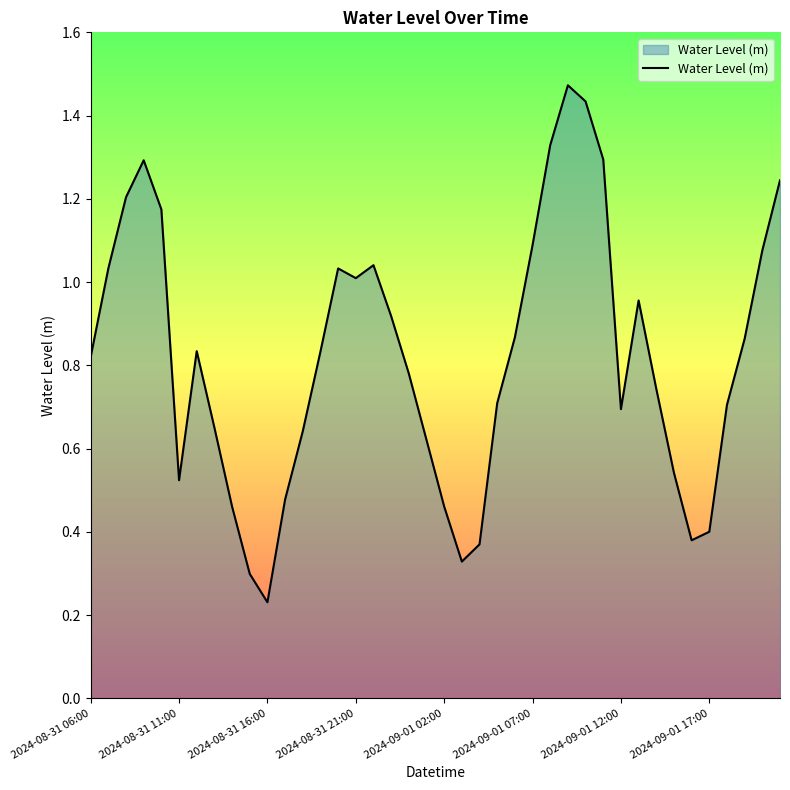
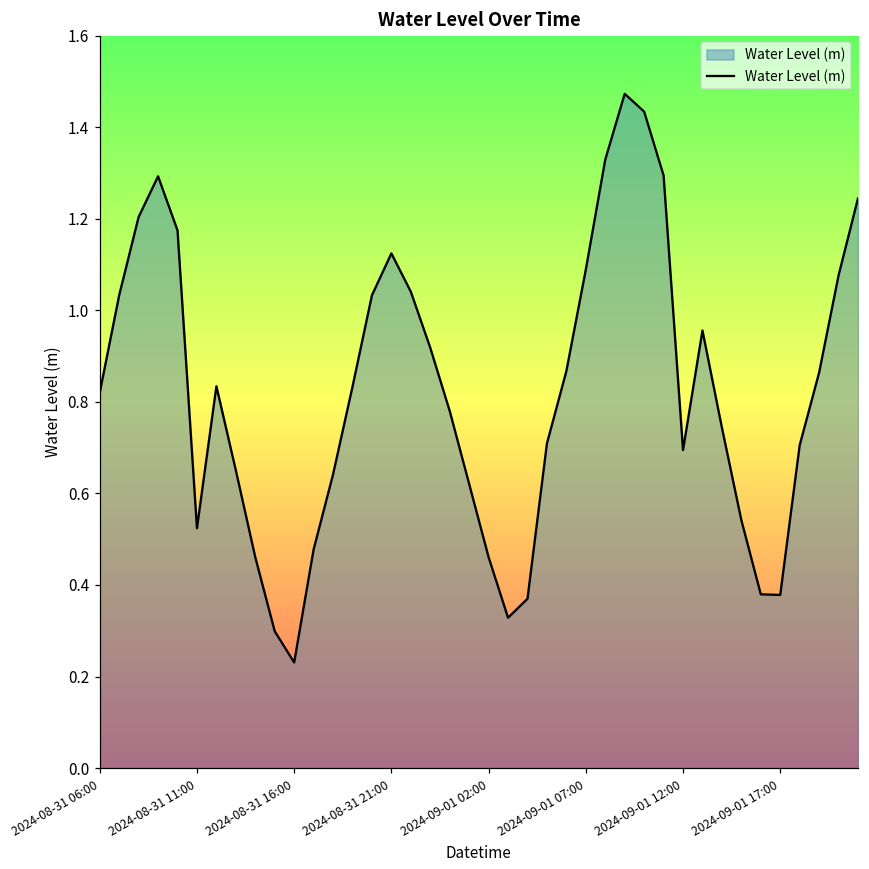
2024-08-31 21:00: 1.01 -> 1.12
2024-09-01 17:00: 0.40 -> 0.38
